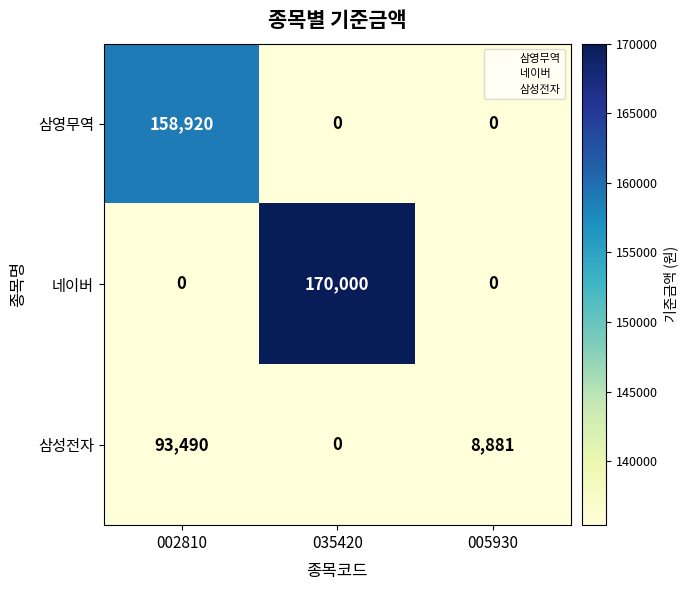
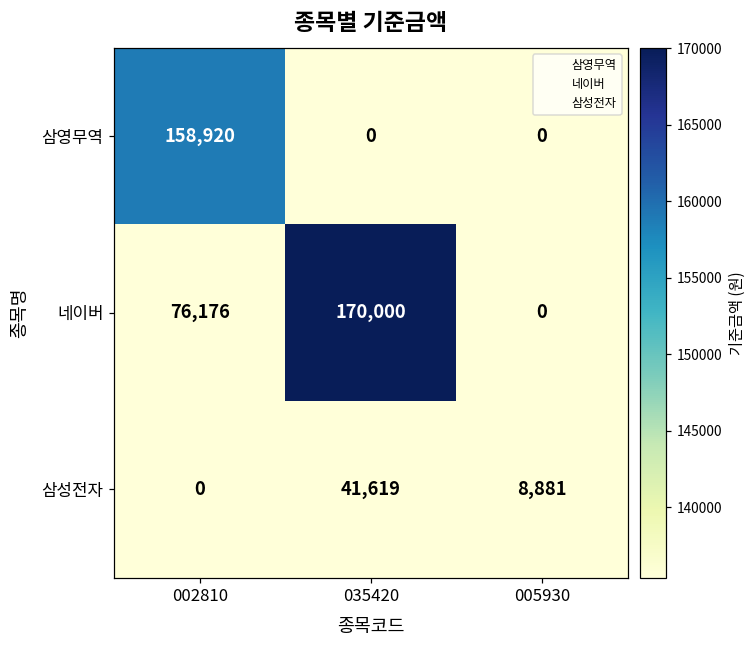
네이버, 002810: 0 -> 76,176
삼성전자, 002810: 93,490 -> 0
삼성전자, 035420: 0 -> 41,619
